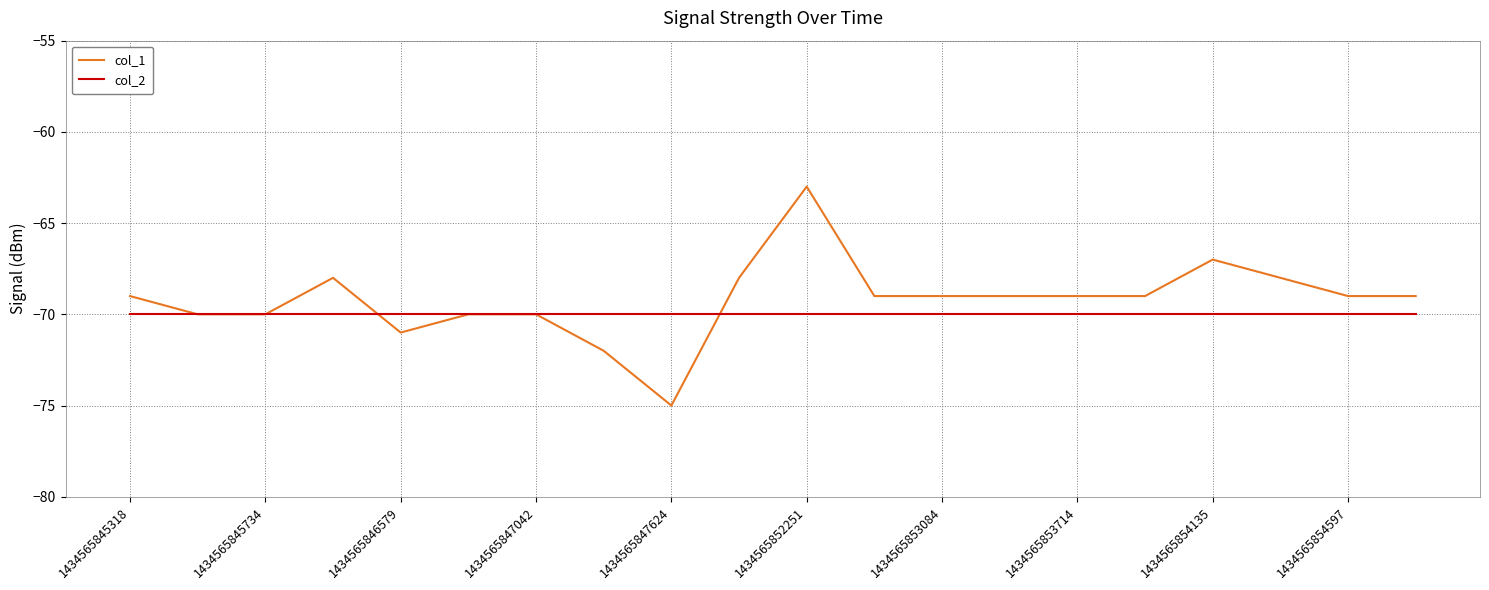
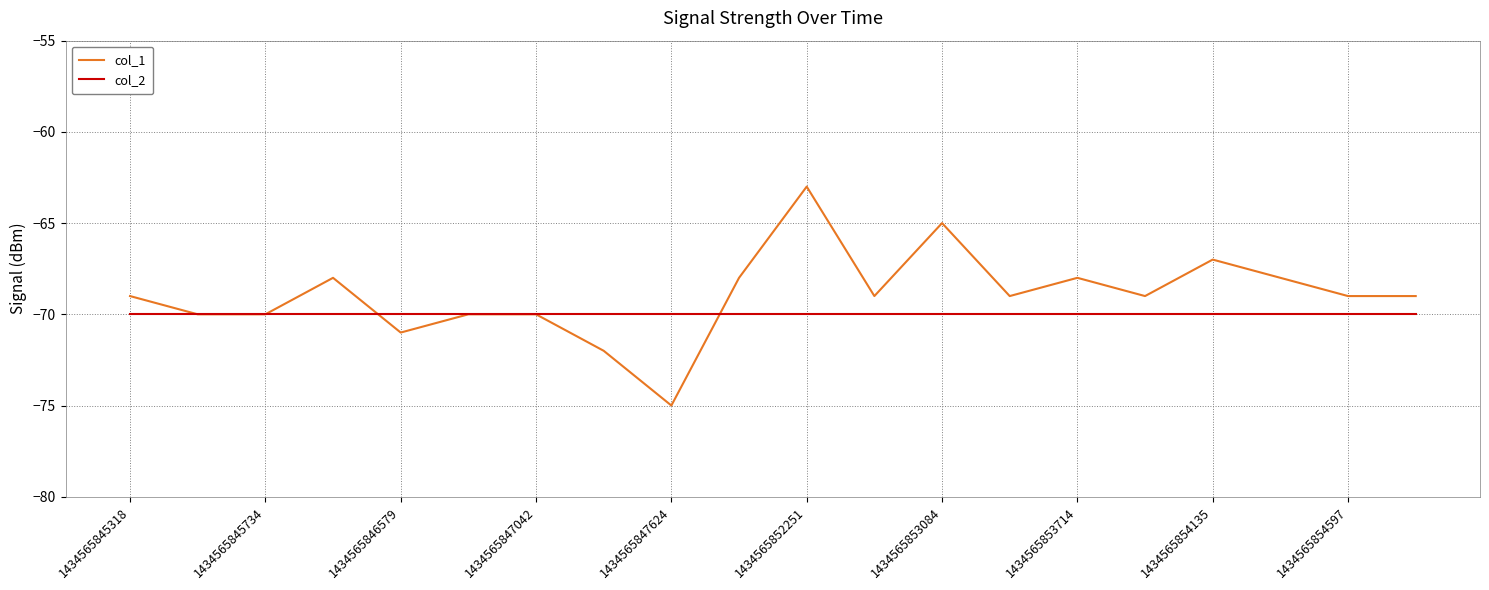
col_1, 1434565853084: -69 -> -65
col_1, 1434565853714: -69 -> -68
